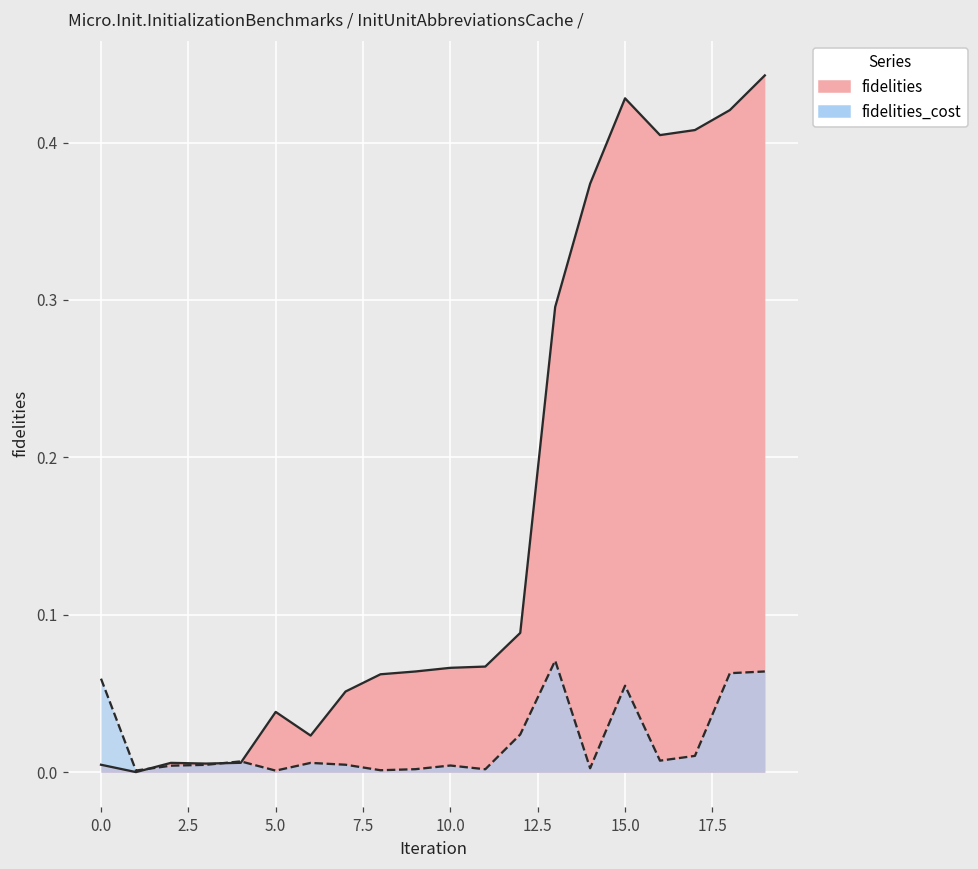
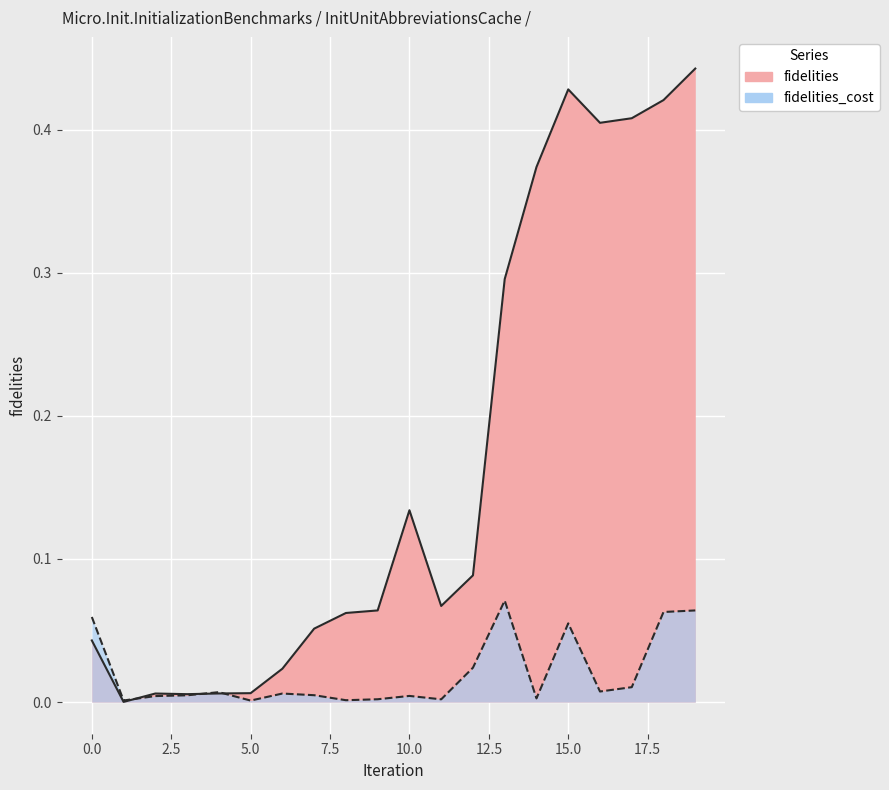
fidelities, 0.0: 0.005 -> 0.043
fidelities, 5.0: 0.038 -> 0.006
fidelities, 10.0: 0.066 -> 0.134
